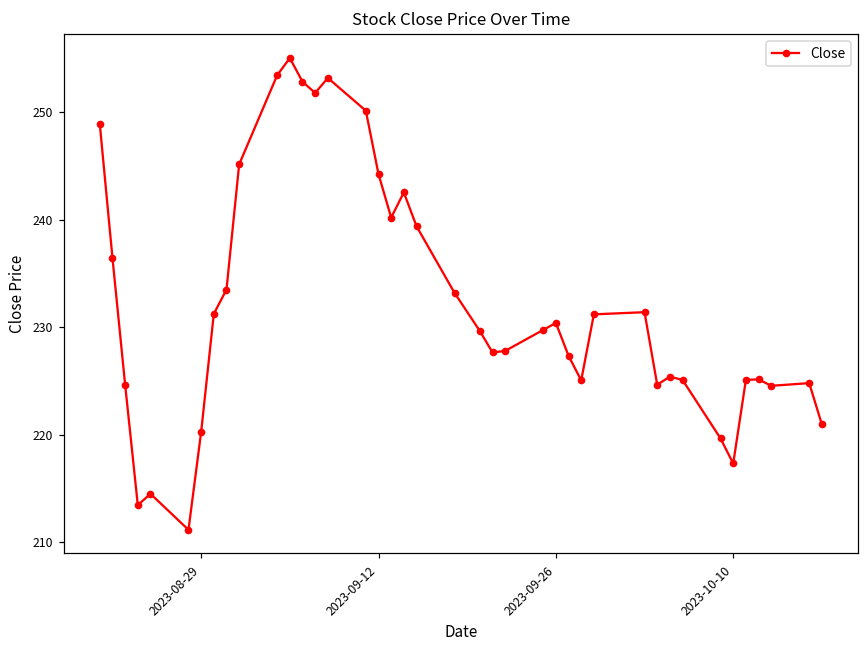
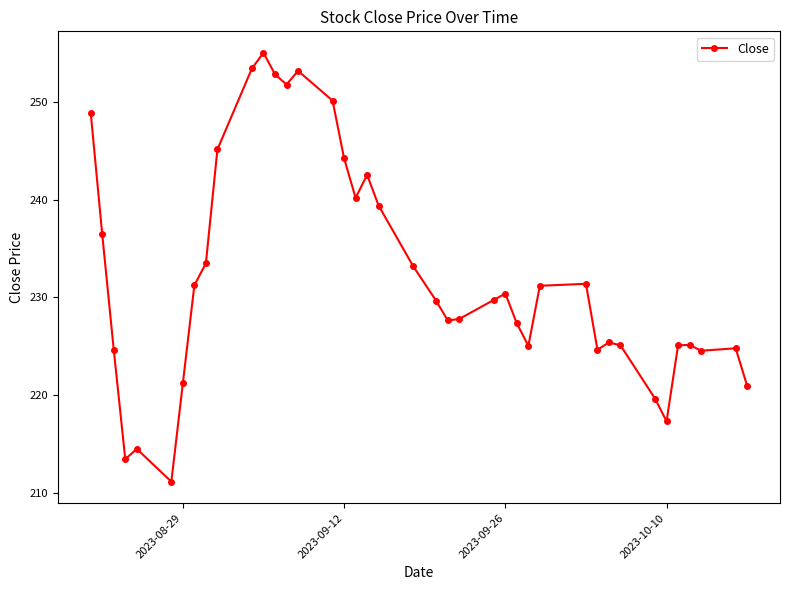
2023-08-29: 220 -> 221
